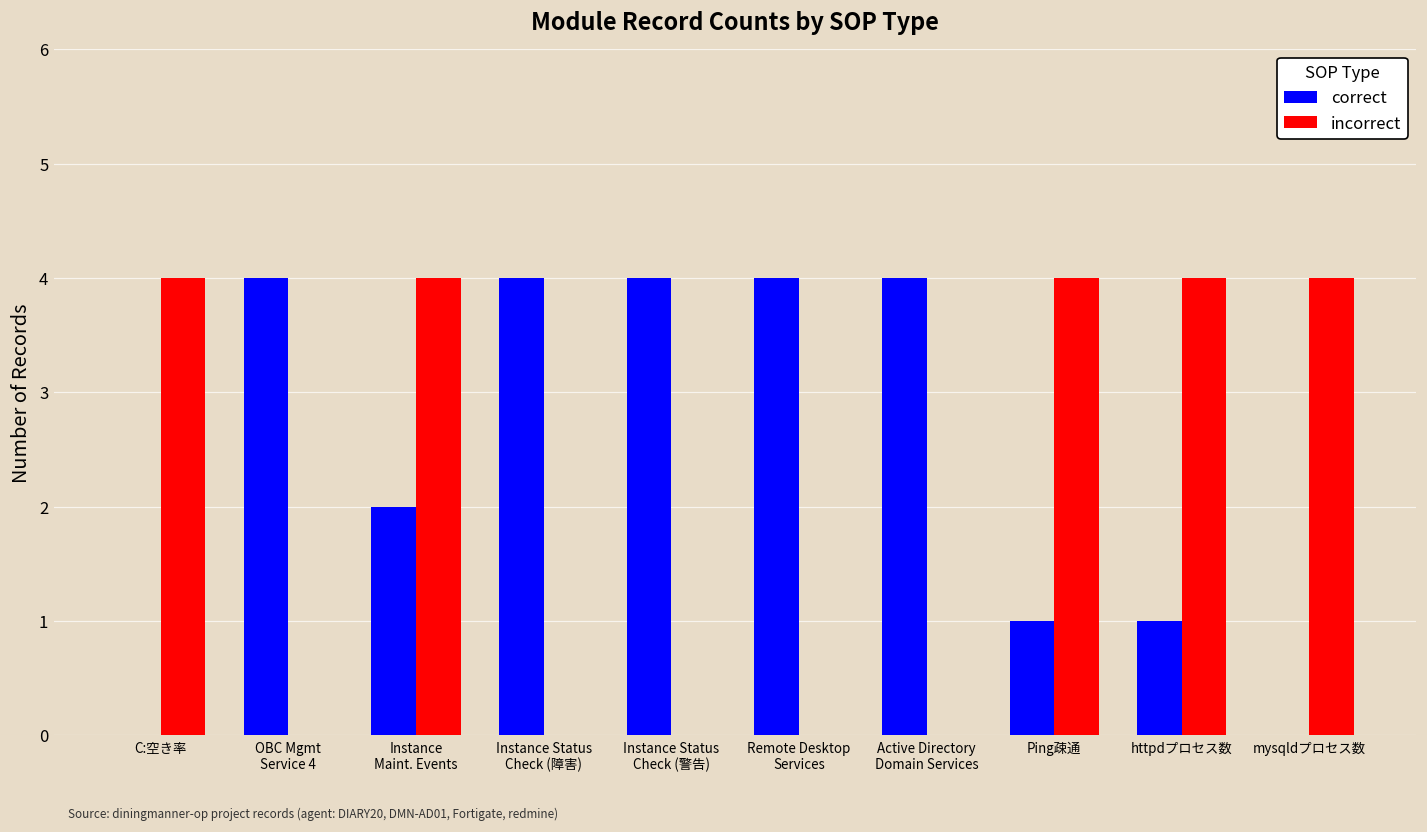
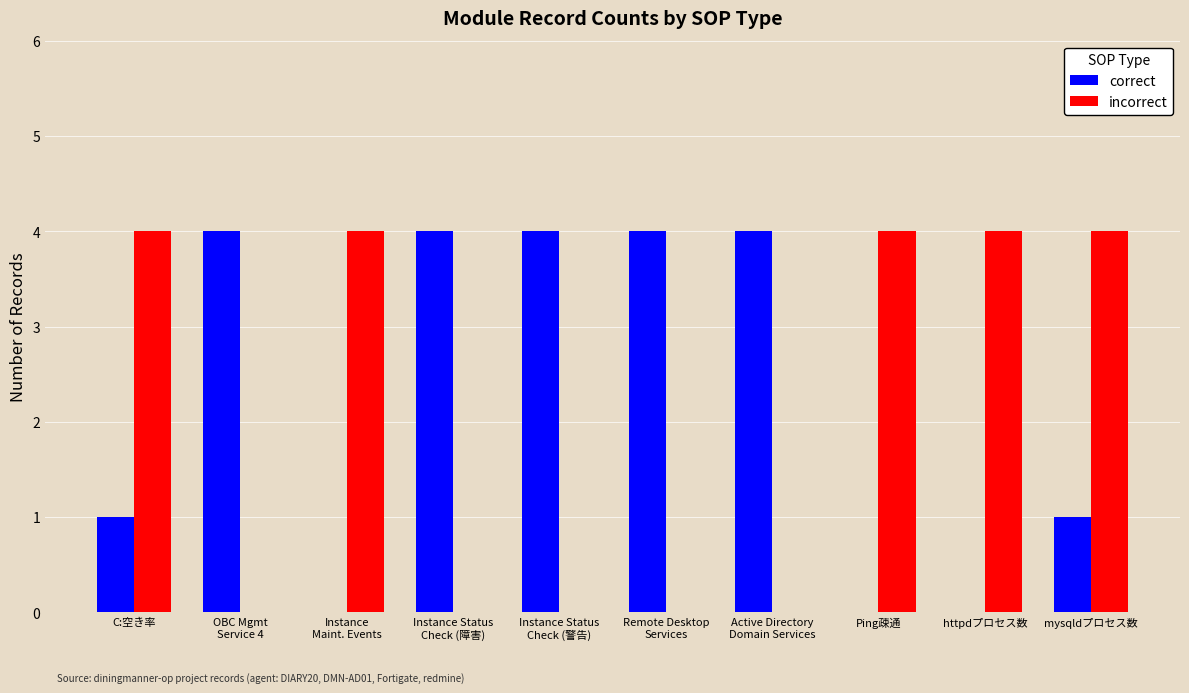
correct, C:空き率: 0 -> 1
correct, Instance Maint. Events: 2 -> 0
correct, Ping疎通: 1 -> 0
correct, httpdプロセス数: 1 -> 0
correct, mysqldプロセス数: 0 -> 1
